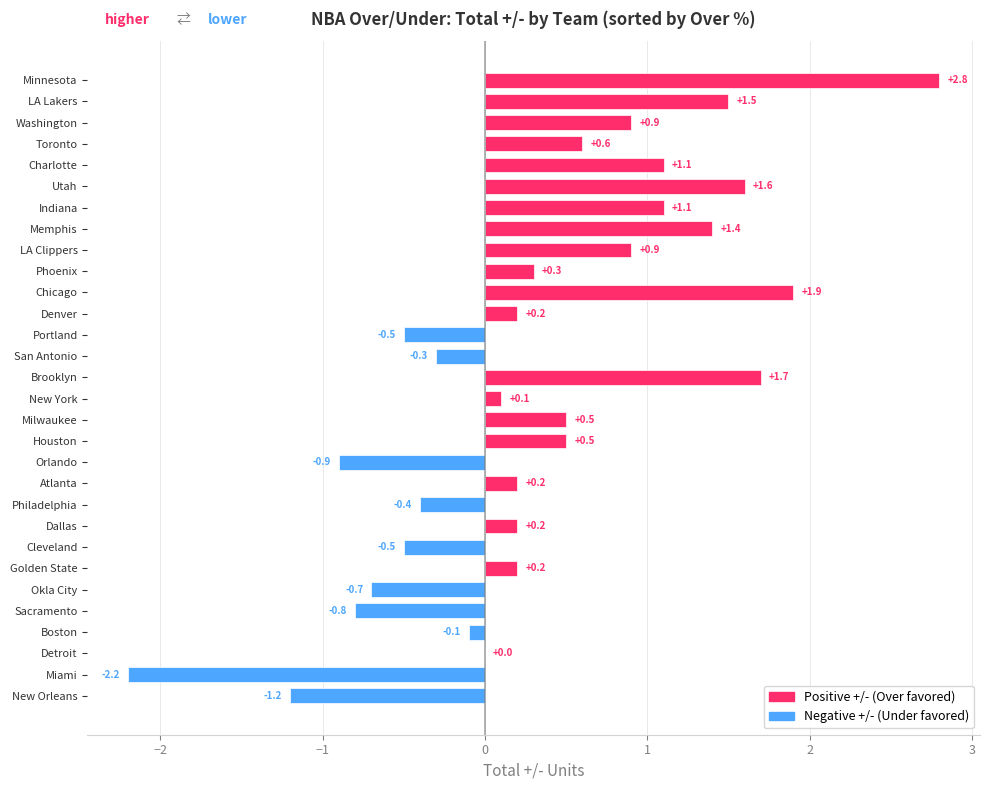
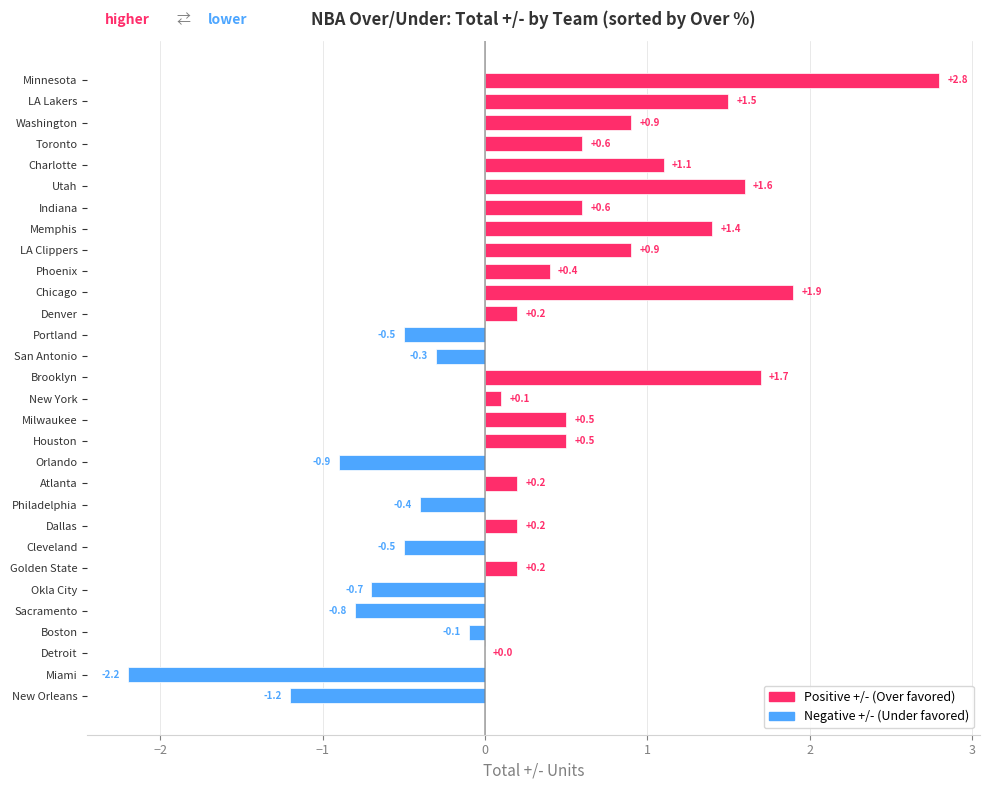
Indiana: +1.1 -> +0.6
Phoenix: +0.3 -> +0.4
